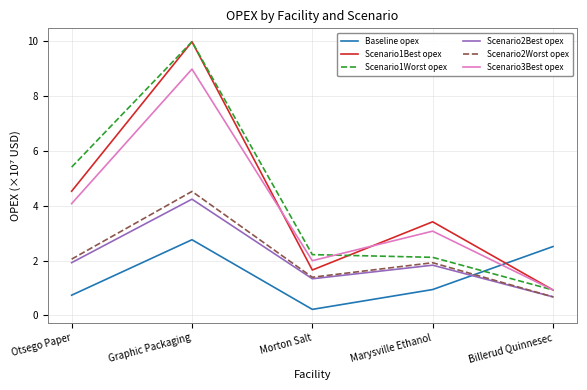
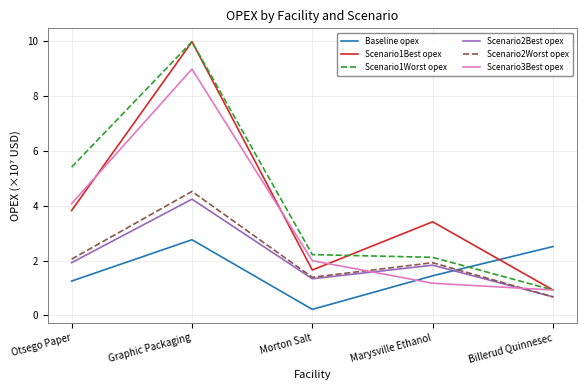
Baseline opex, Otsego Paper: 0.7 -> 1.3
Scenario1Best opex, Otsego Paper: 4.5 -> 3.8
Baseline opex, Marysville Ethanol: 0.9 -> 1.4
Scenario3Best opex, Marysville Ethanol: 3.1 -> 1.2
